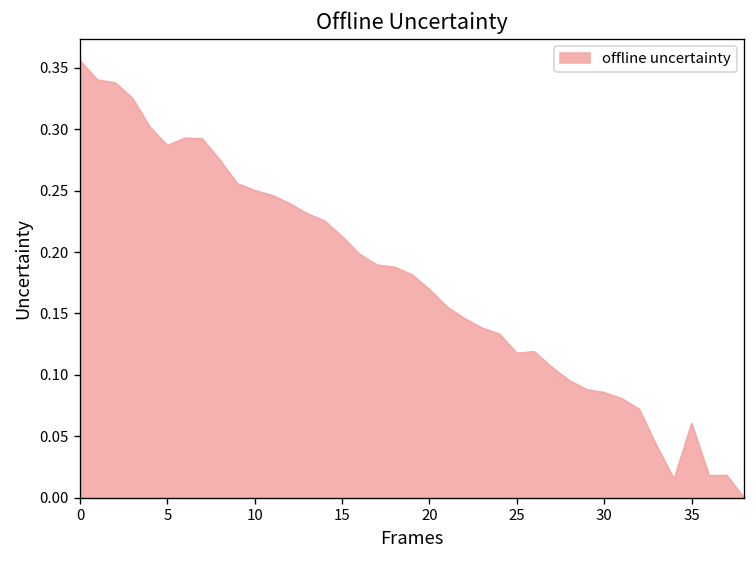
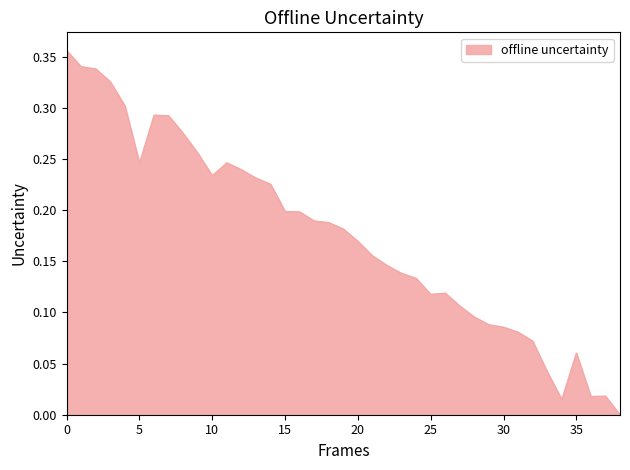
5: 0.287 -> 0.246
10: 0.250 -> 0.234
15: 0.213 -> 0.199
